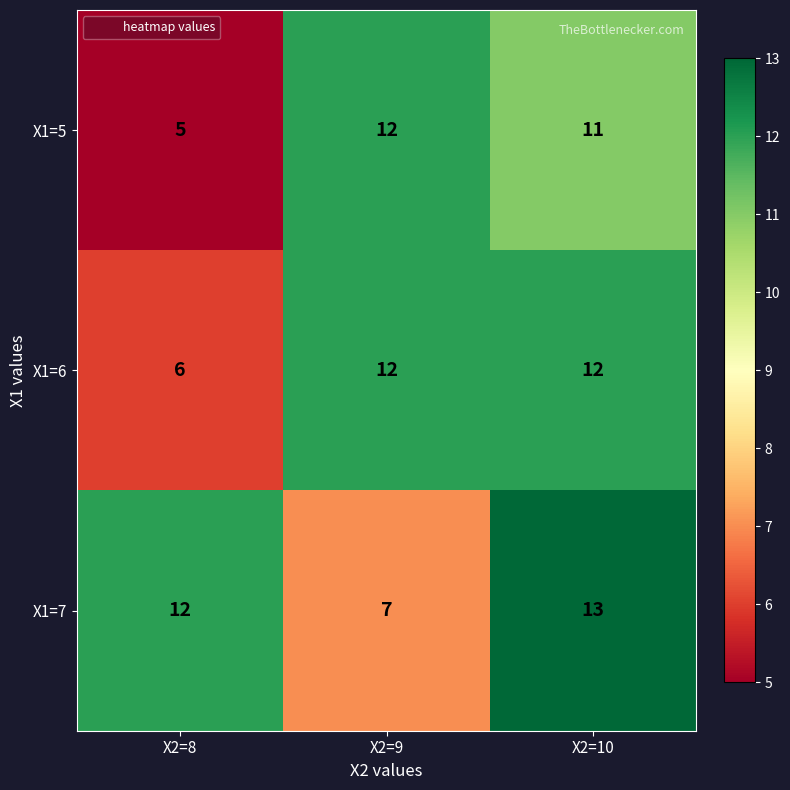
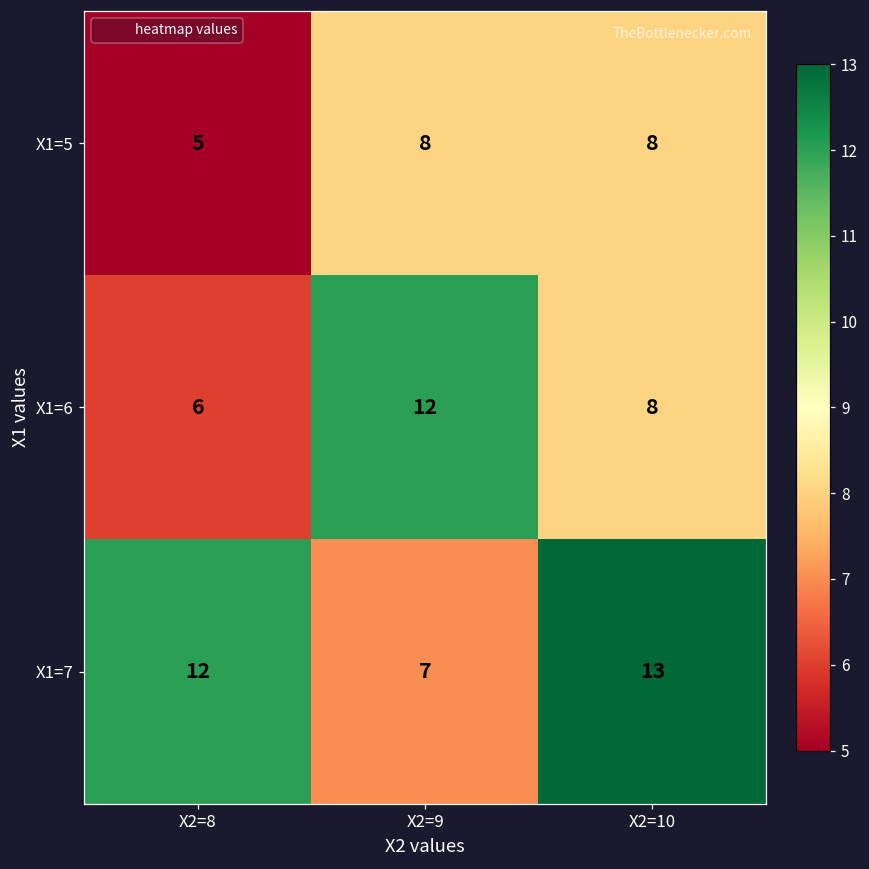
X1=5, X2=9: 12 -> 8
X1=5, X2=10: 11 -> 8
X1=6, X2=10: 12 -> 8
